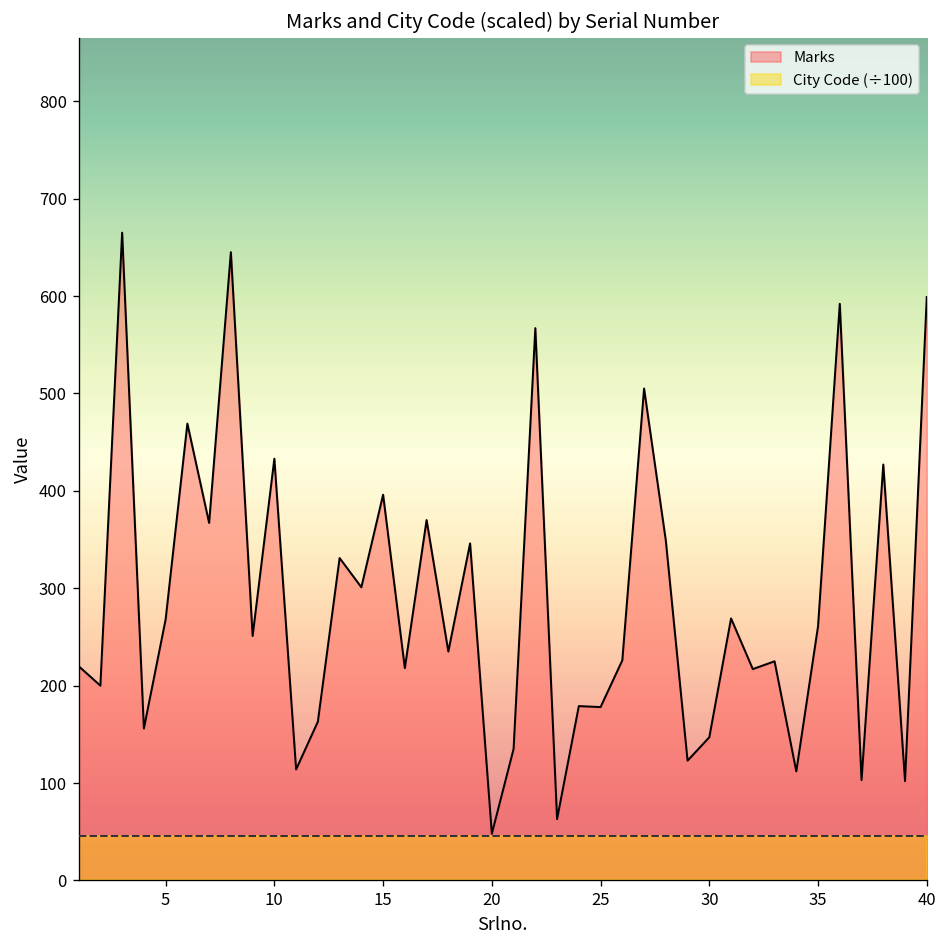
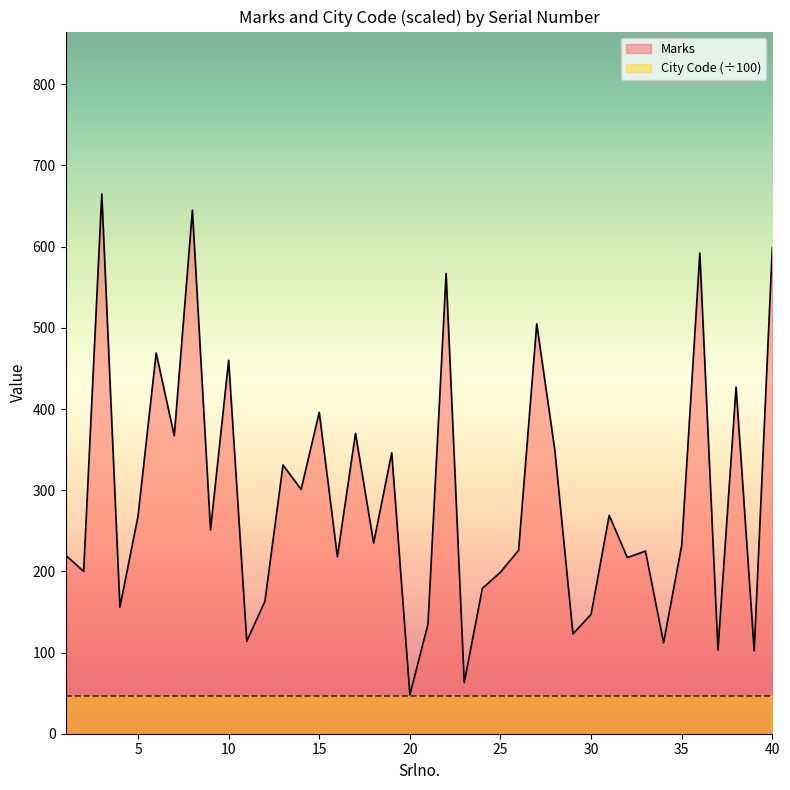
Marks, 10: 430 -> 460
Marks, 25: 180 -> 200
Marks, 35: 260 -> 230
